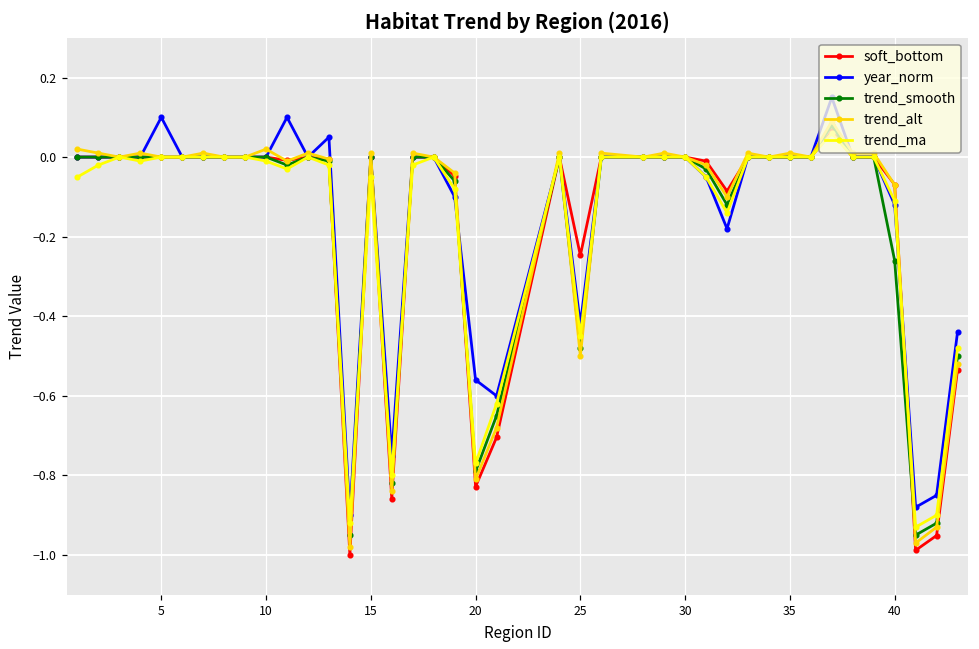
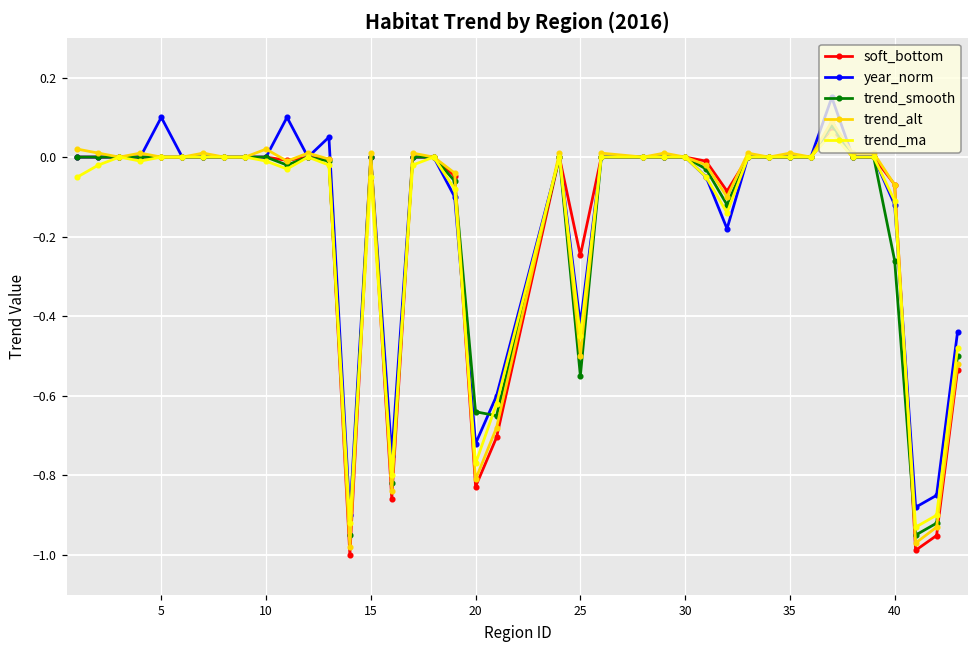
year_norm, 20: -0.56 -> -0.72
trend_smooth, 20: -0.79 -> -0.64
trend_smooth, 25: -0.48 -> -0.55
